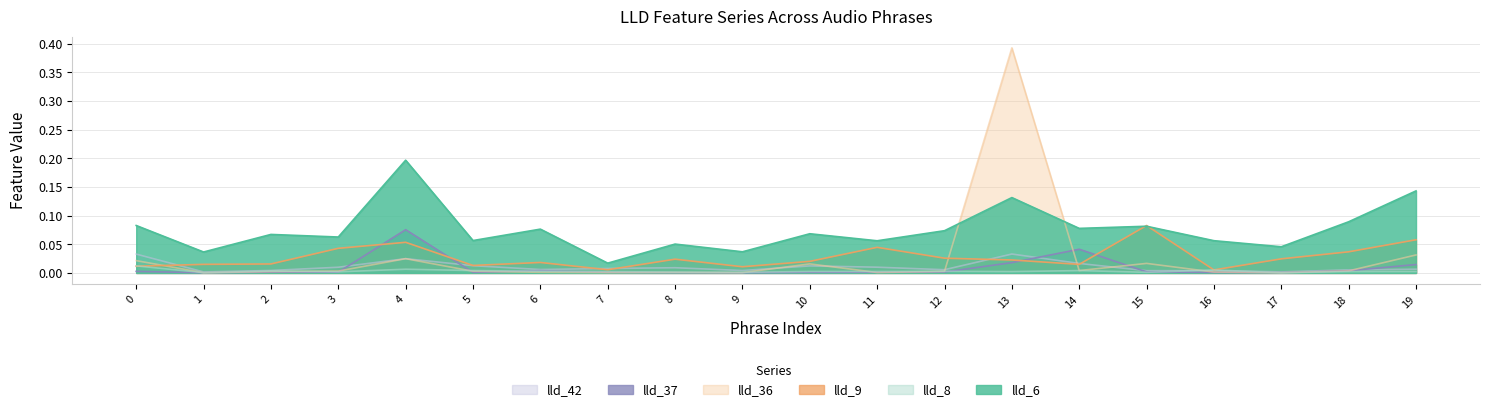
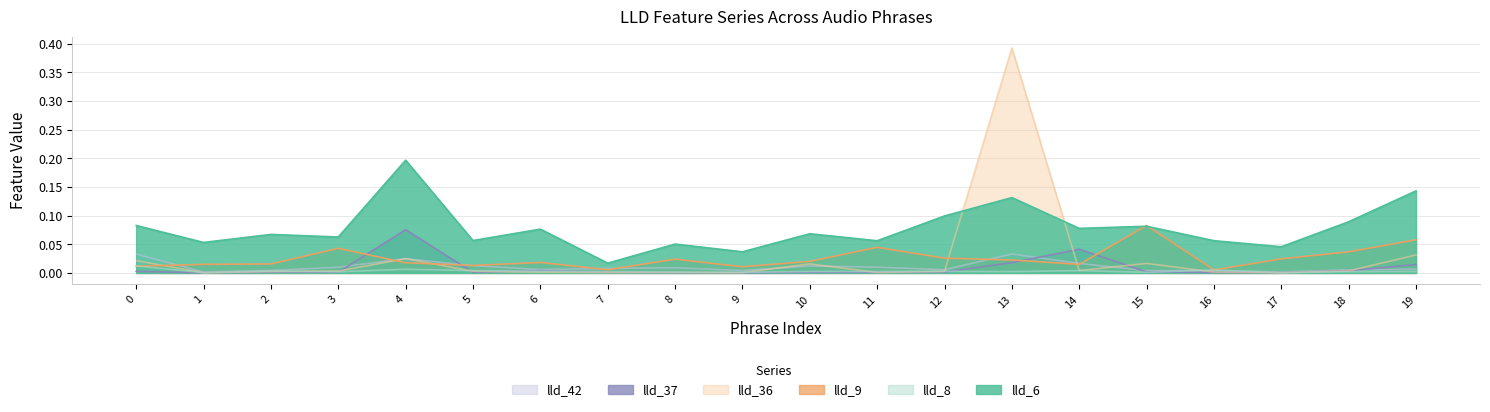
lld_6, 1: 0.04 -> 0.05
lld_9, 4: 0.05 -> 0.02
lld_6, 12: 0.07 -> 0.10
